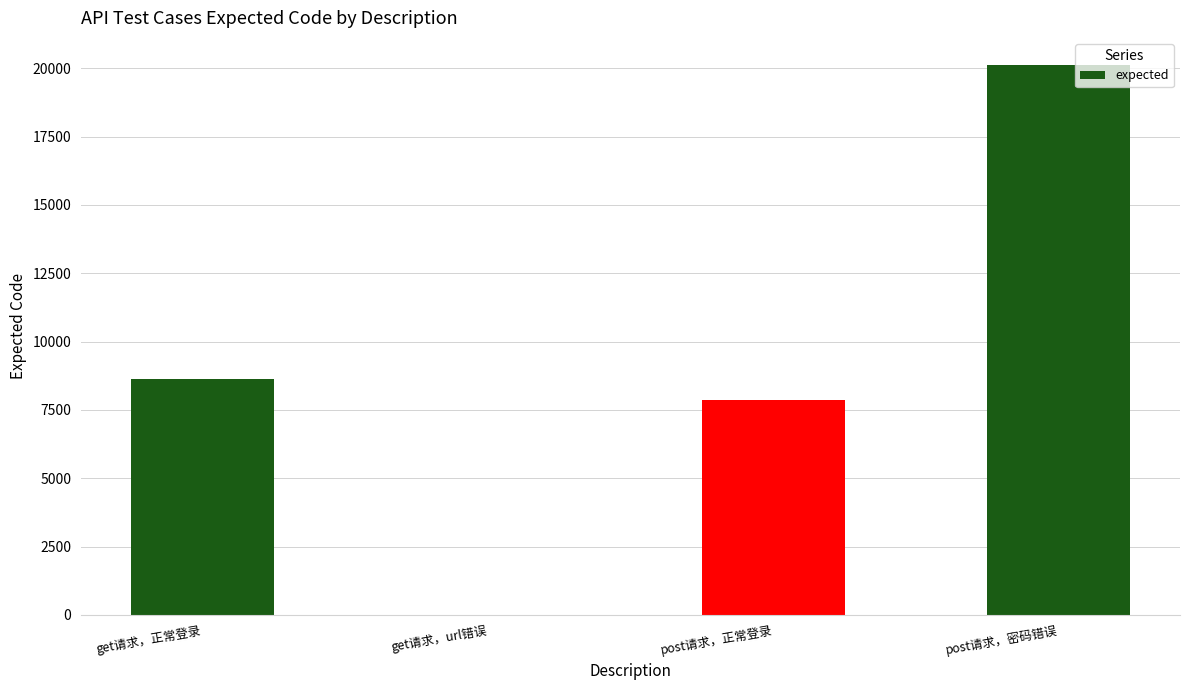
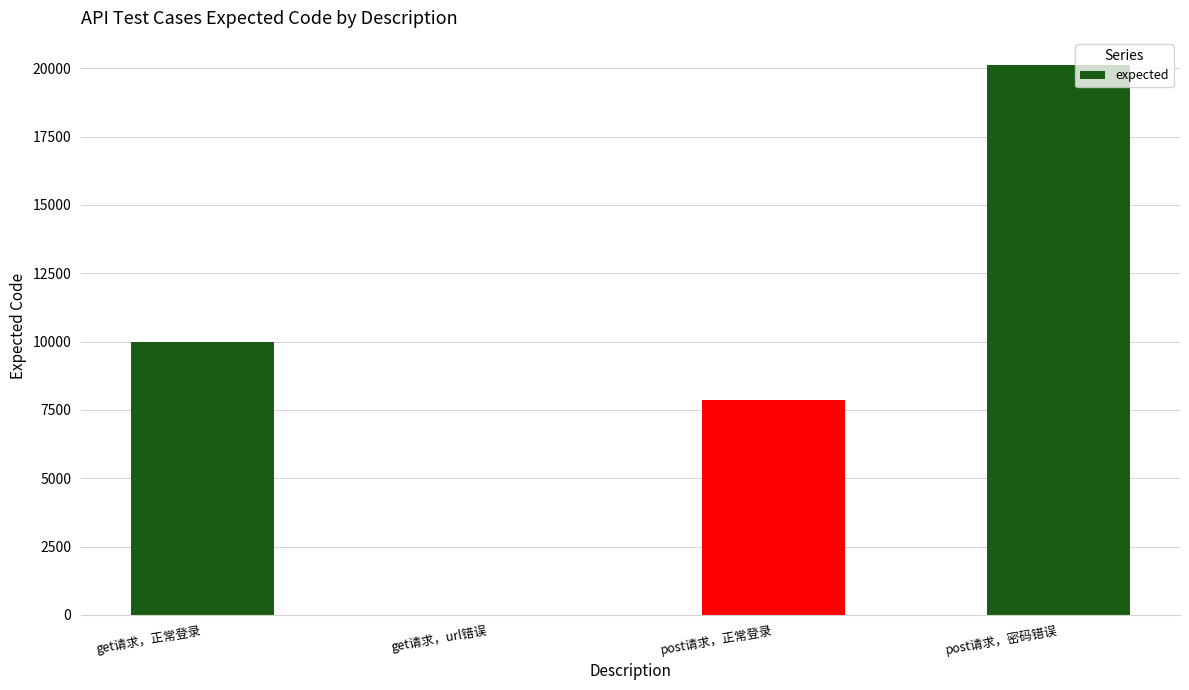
get请求，正常登录: 8600 -> 10000
